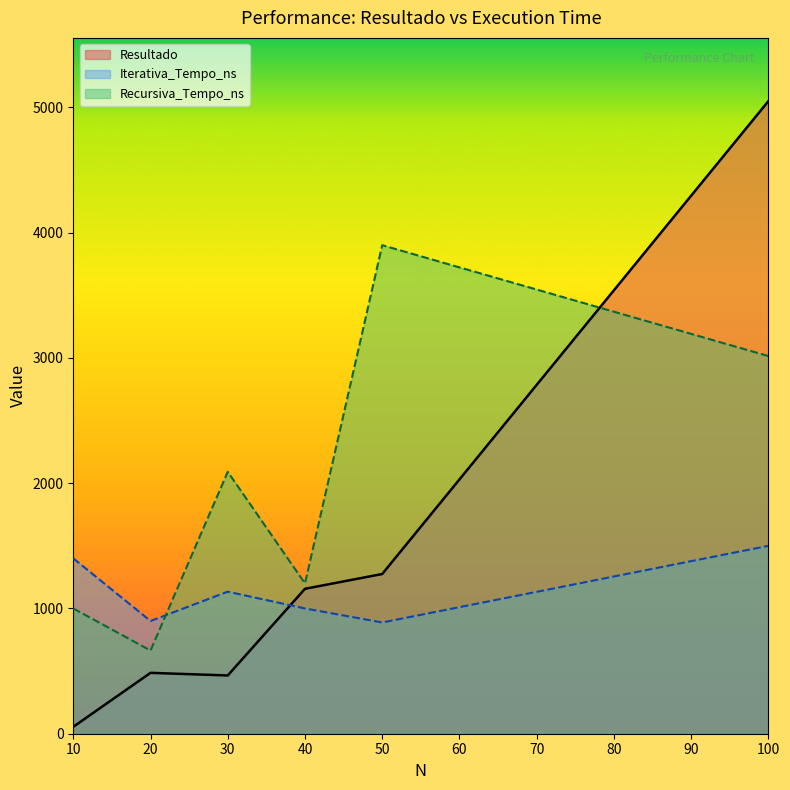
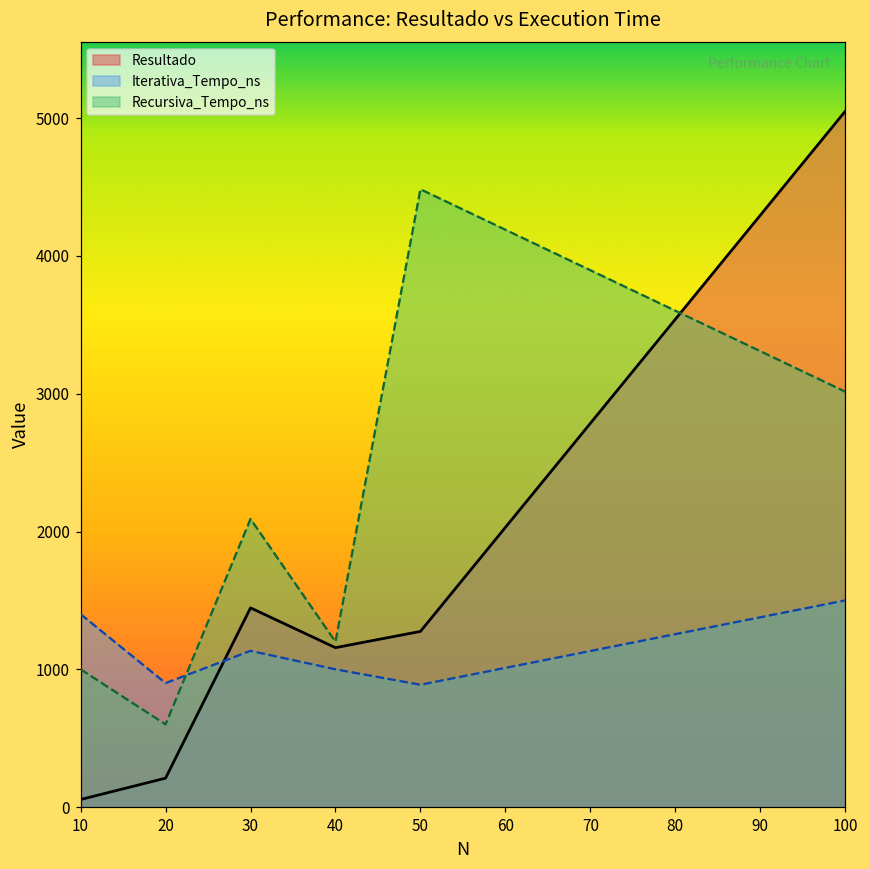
Resultado, 20: 490 -> 210
Recursiva_Tempo_ns, 20: 660 -> 600
Resultado, 30: 470 -> 1450
Recursiva_Tempo_ns, 50: 3900 -> 4480
